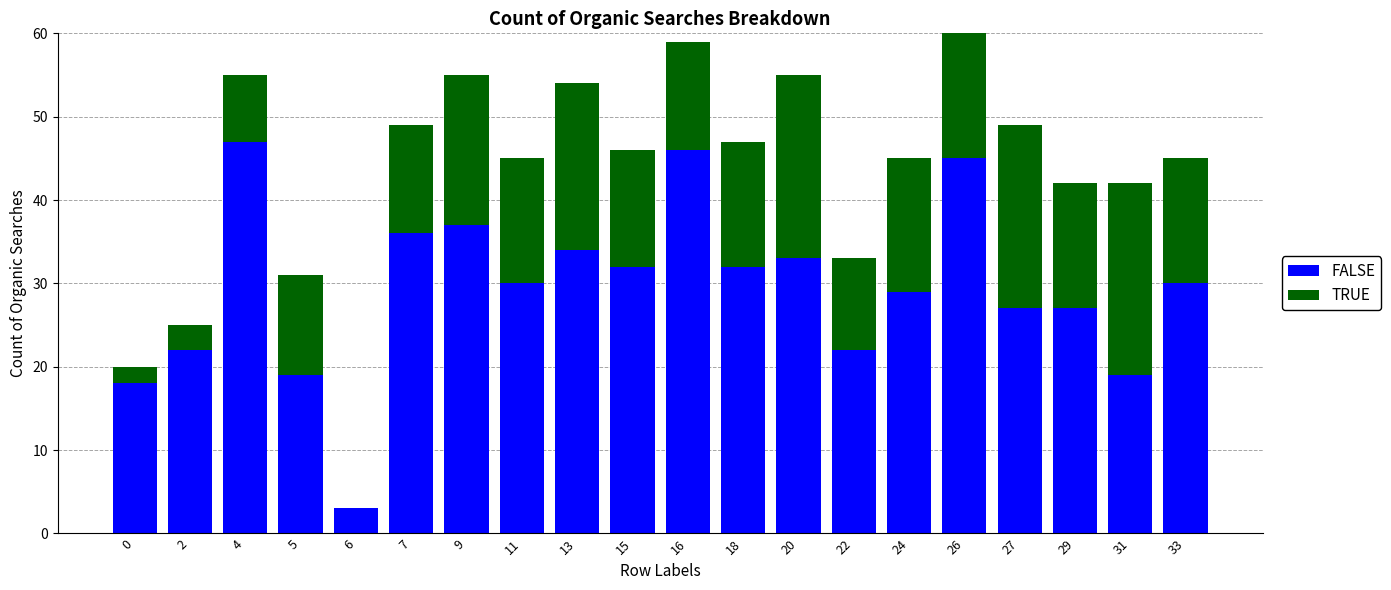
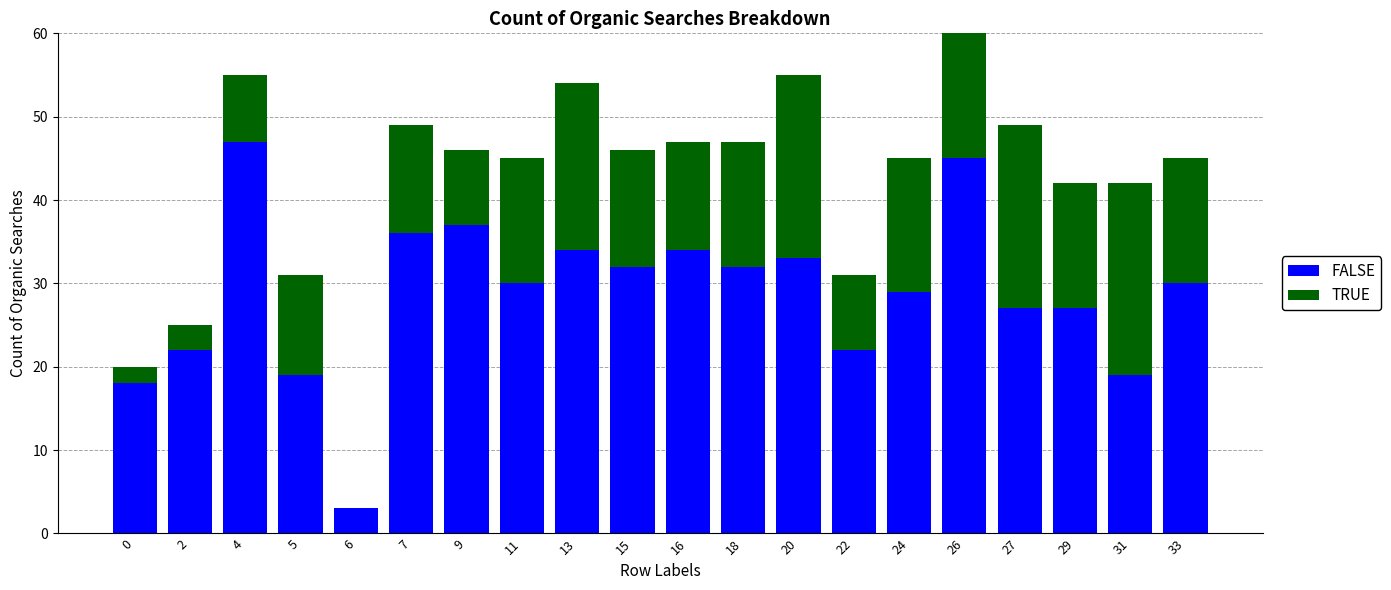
TRUE, 9: 18 -> 9
FALSE, 16: 46 -> 34
TRUE, 22: 11 -> 9
